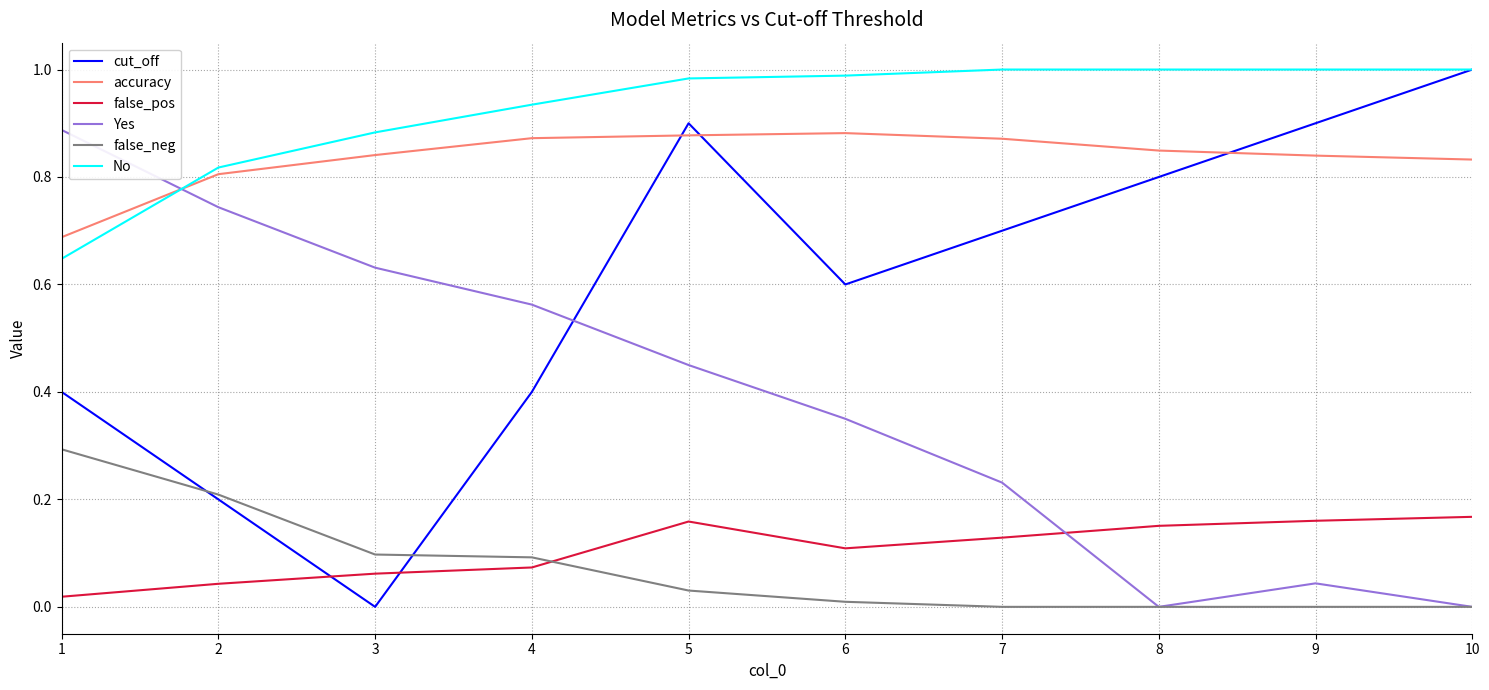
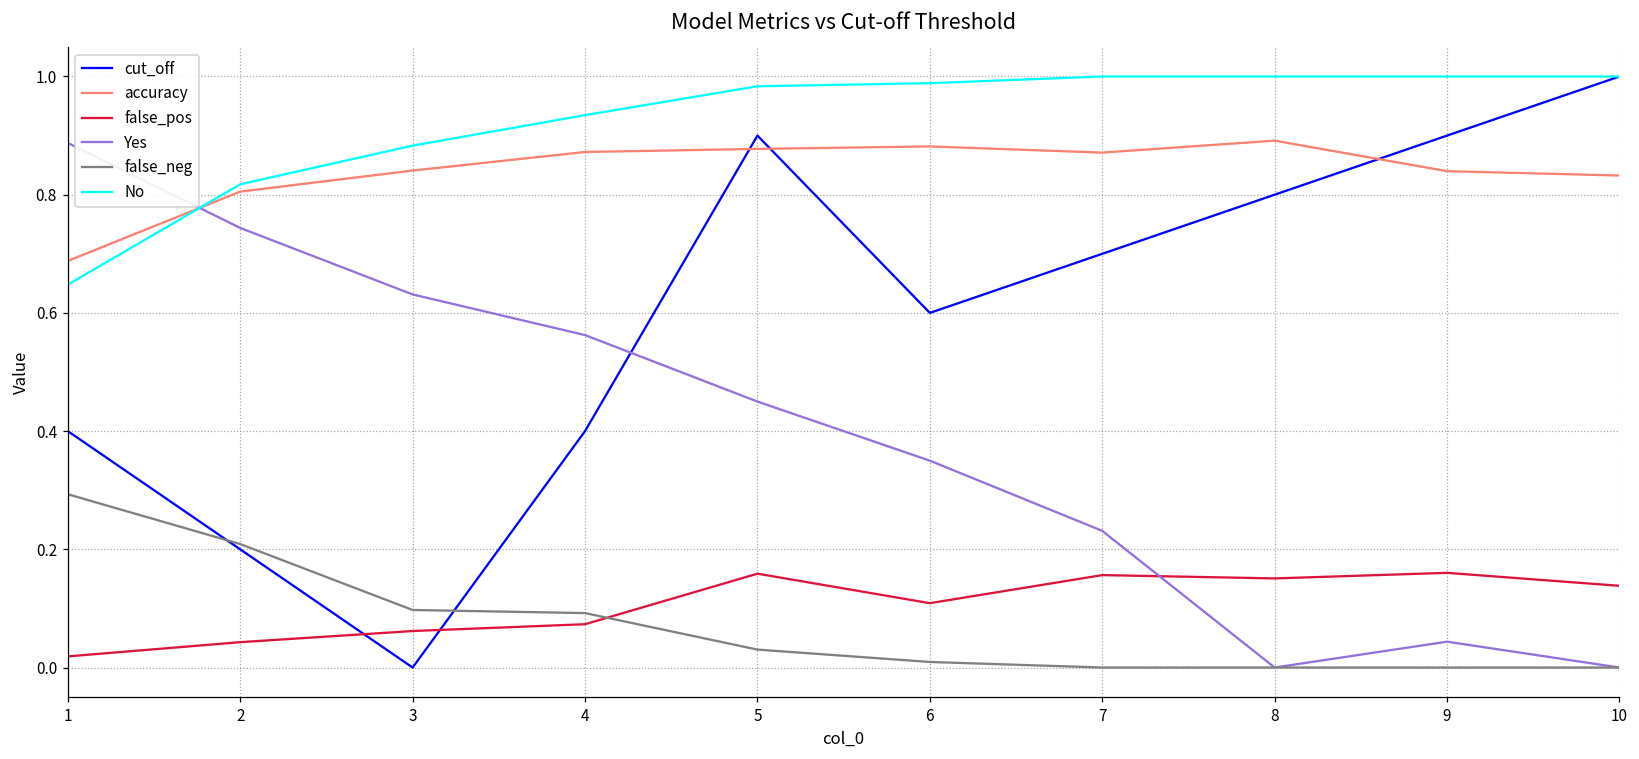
false_pos, 7: 0.13 -> 0.16
accuracy, 8: 0.85 -> 0.89
false_pos, 10: 0.17 -> 0.14
